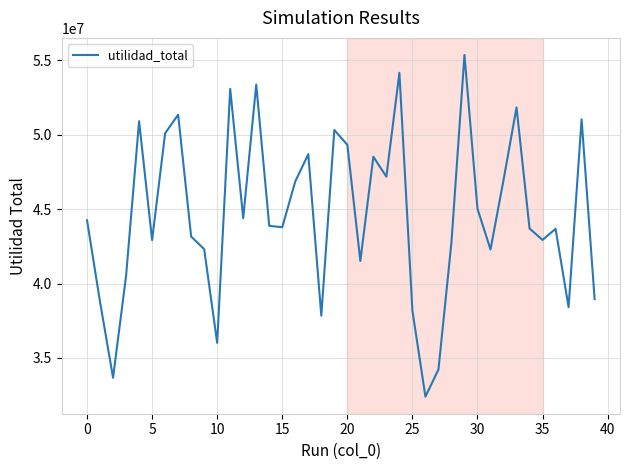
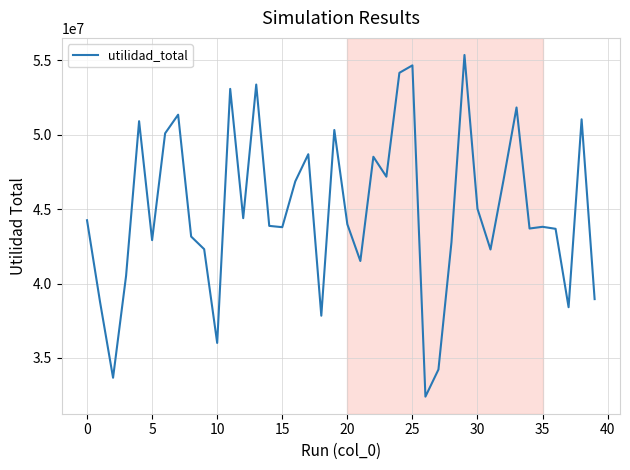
20: 49300000 -> 44000000
25: 38200000 -> 54700000
35: 42900000 -> 43800000
